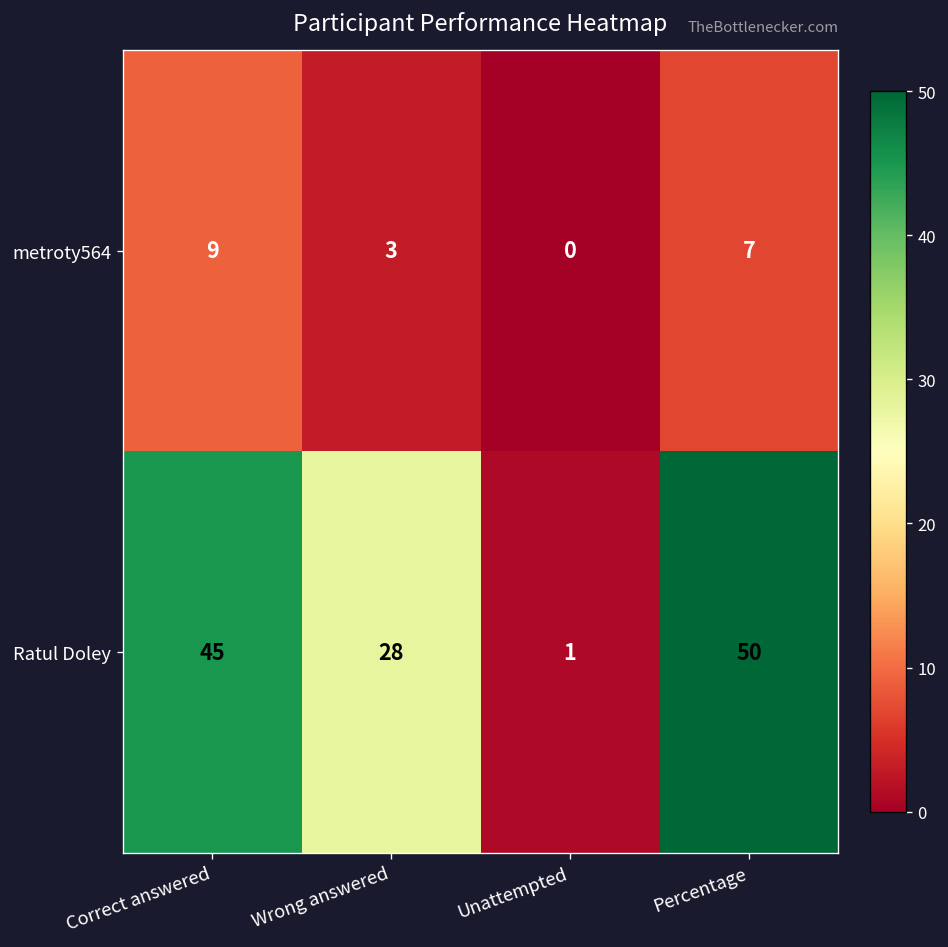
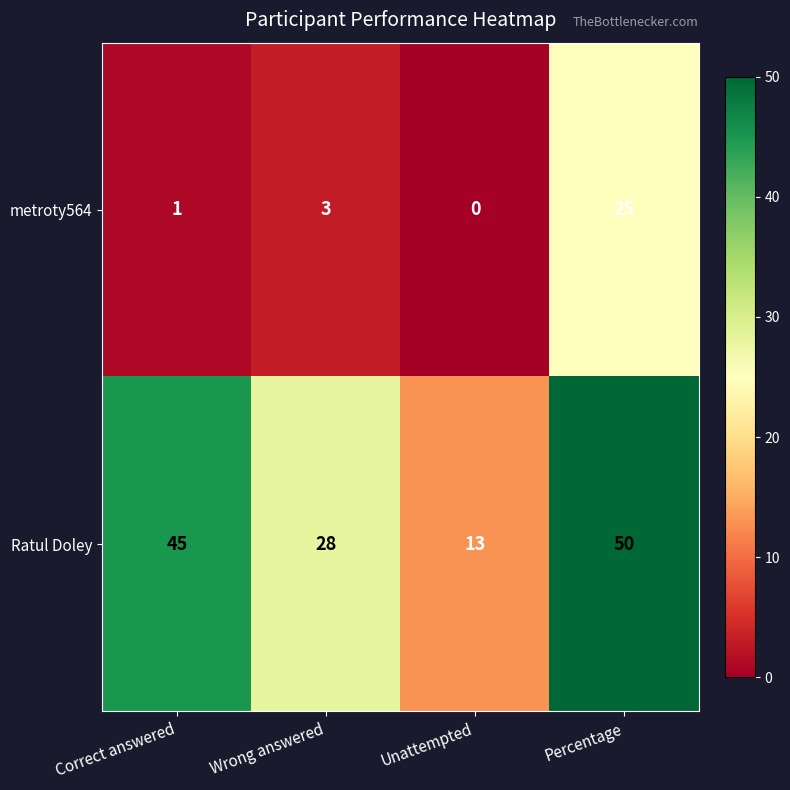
metroty564, Correct answered: 9 -> 1
metroty564, Percentage: 7 -> 25
Ratul Doley, Unattempted: 1 -> 13
